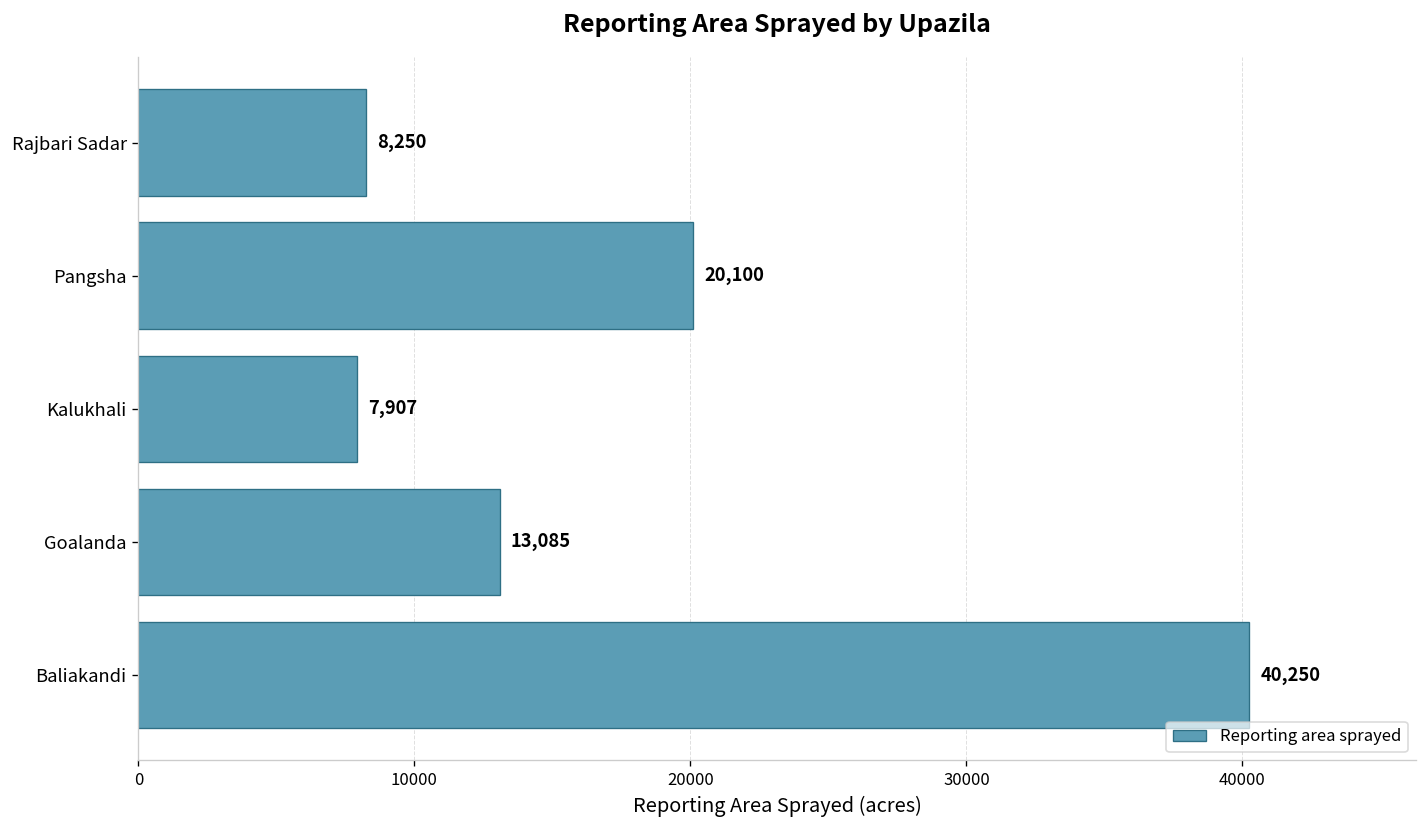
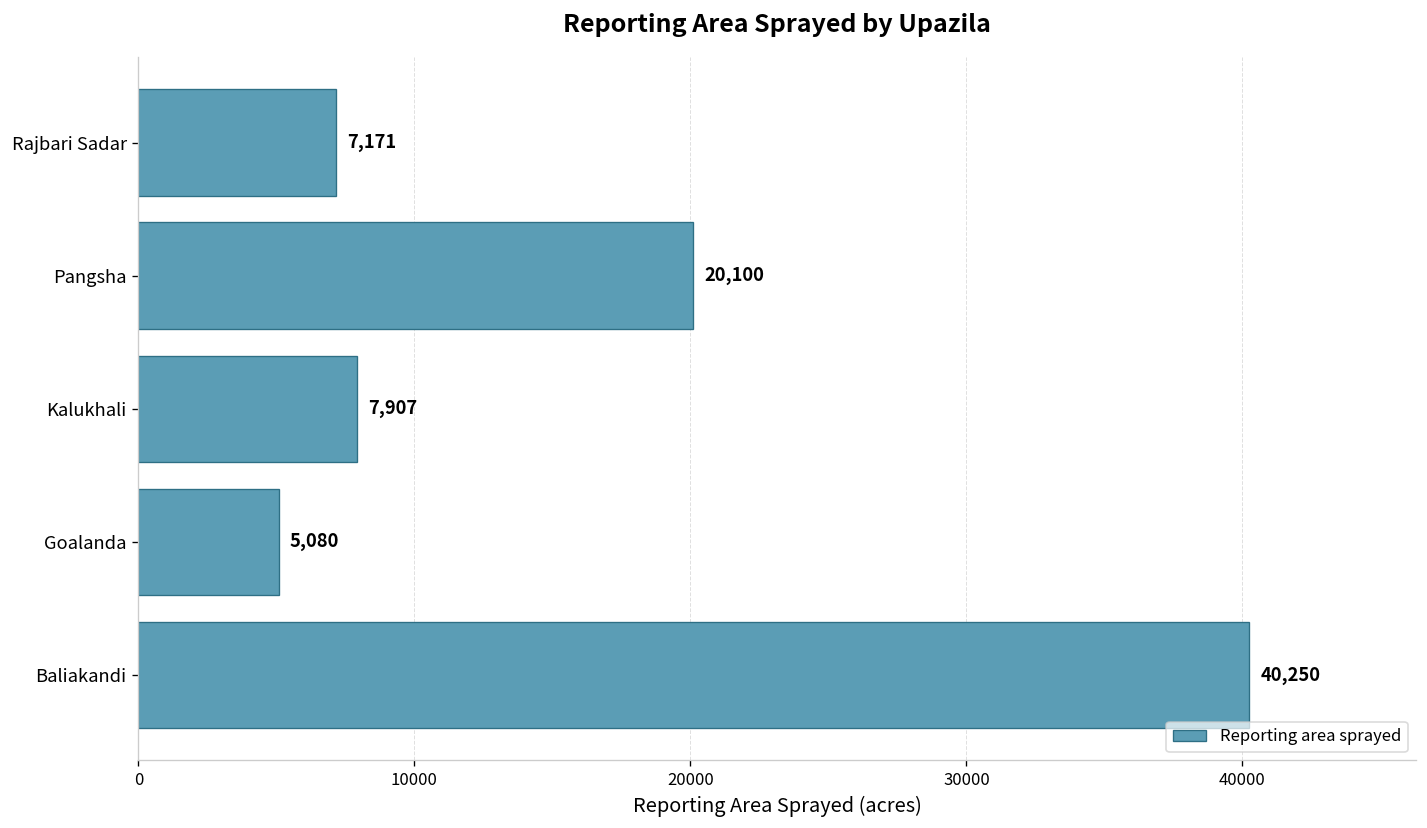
Rajbari Sadar: 8,250 -> 7,171
Goalanda: 13,085 -> 5,080
